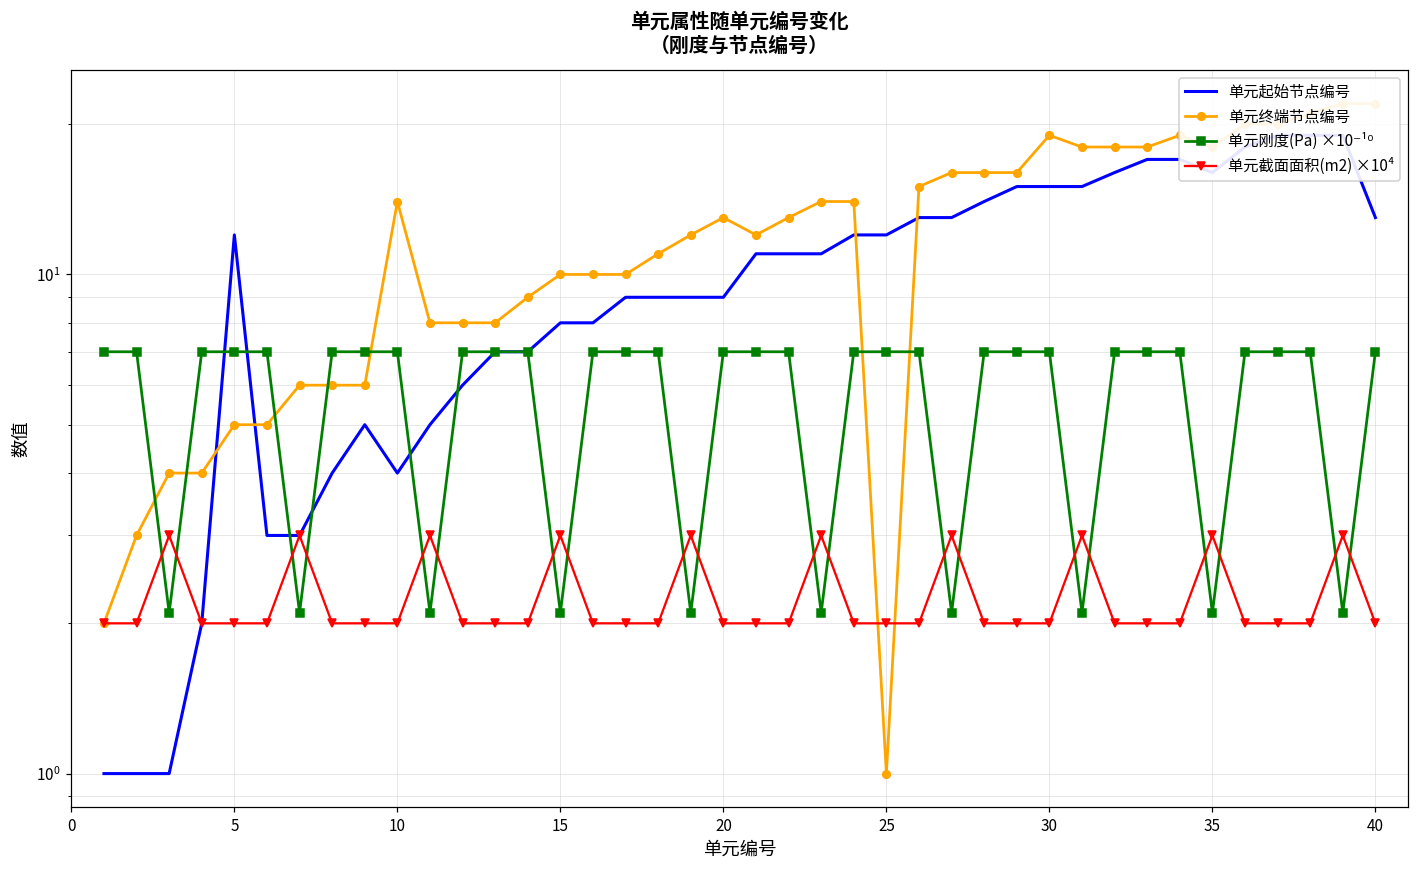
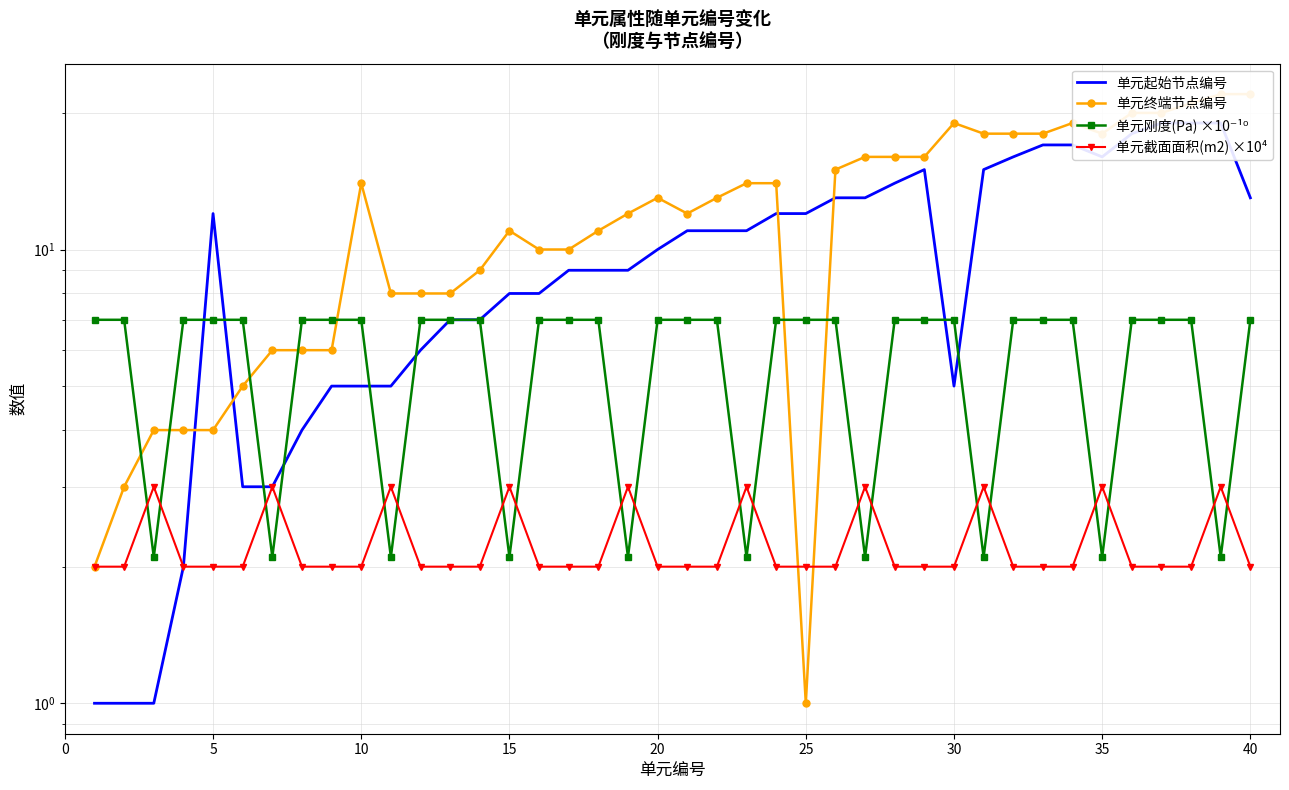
单元终端节点编号, 5: 5 -> 4
单元起始节点编号, 10: 4 -> 5
单元终端节点编号, 15: 10 -> 11
单元起始节点编号, 20: 9 -> 10
单元起始节点编号, 30: 15 -> 5
